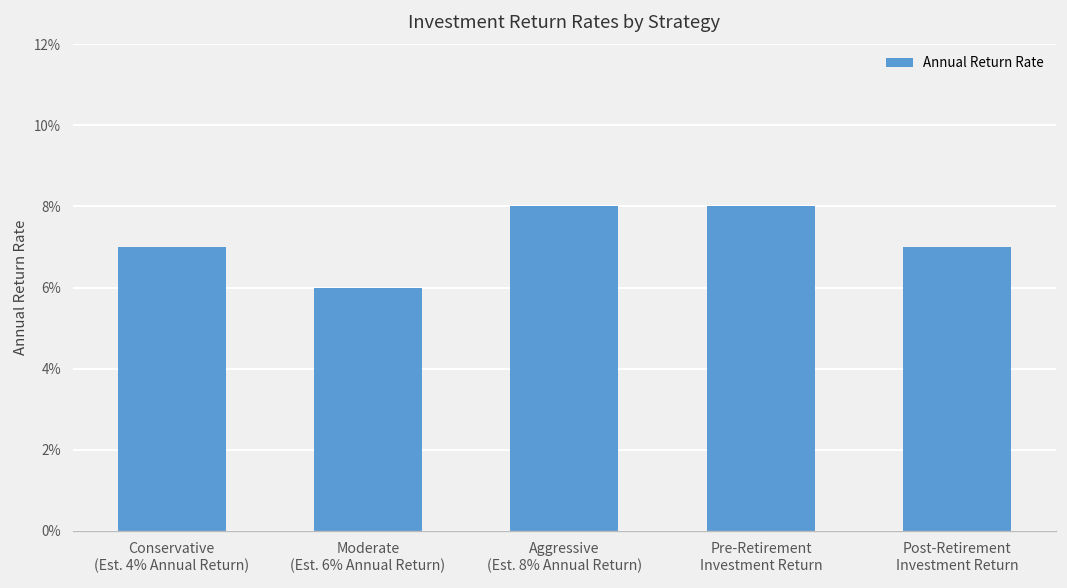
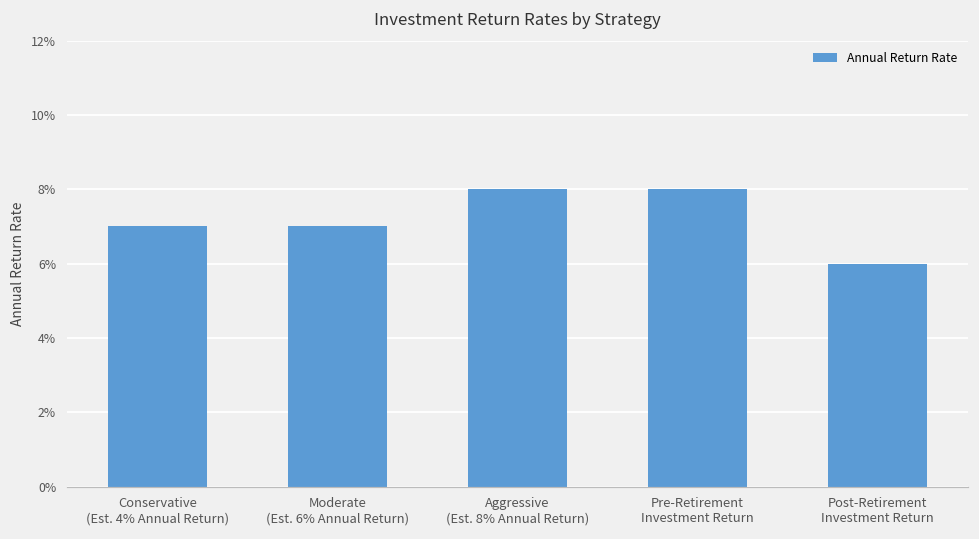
Moderate (Est. 6% Annual Return): 6.0% -> 7.0%
Post-Retirement Investment Return: 7.0% -> 6.0%
